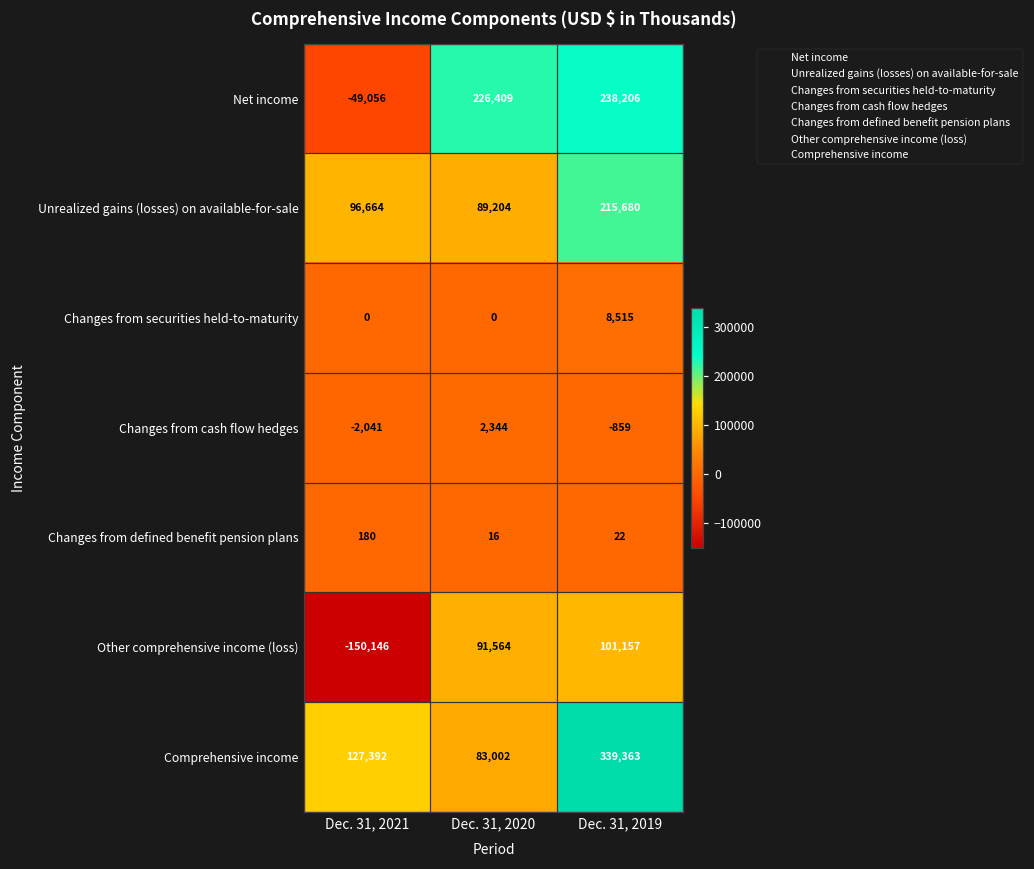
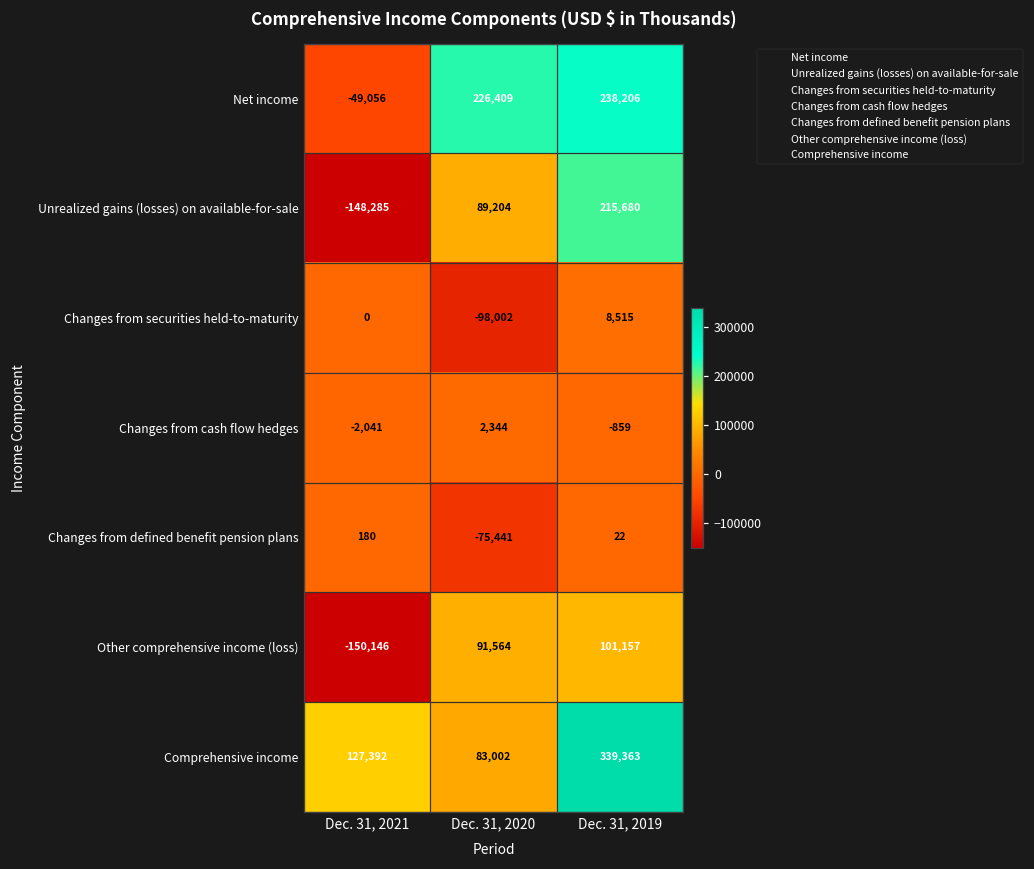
Unrealized gains (losses) on available-for-sale, Dec. 31, 2021: 96,664 -> -148,285
Changes from securities held-to-maturity, Dec. 31, 2020: 0 -> -98,002
Changes from defined benefit pension plans, Dec. 31, 2020: 16 -> -75,441
